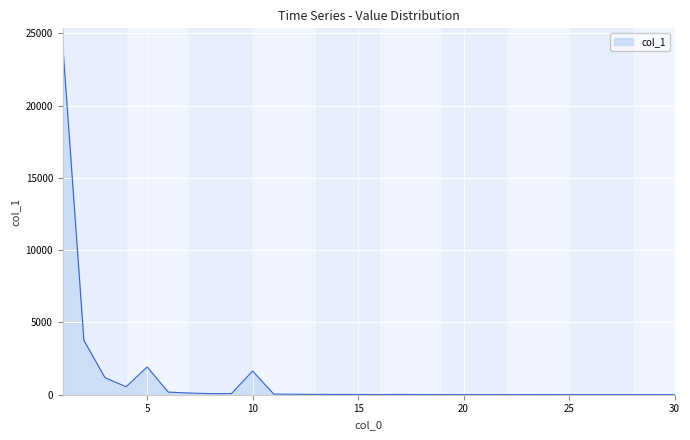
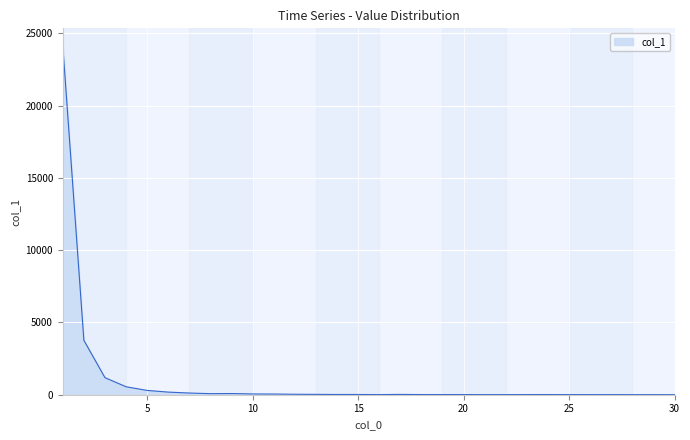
5: 1900 -> 300
10: 1600 -> 100
